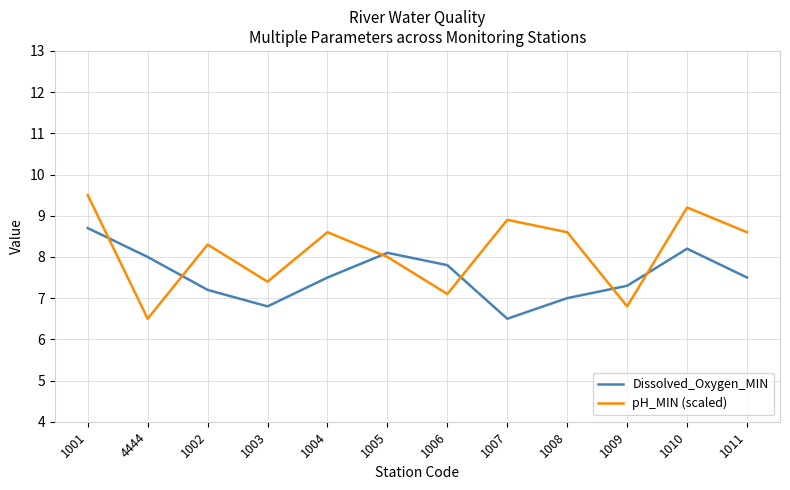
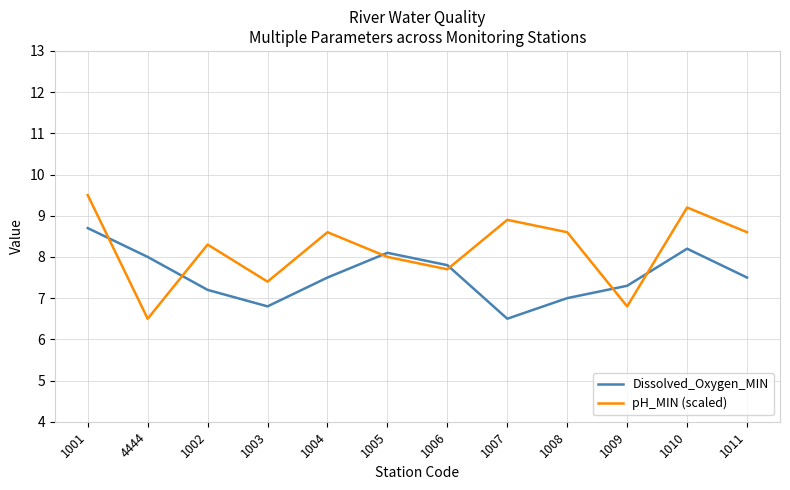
pH_MIN (scaled), 1006: 7.1 -> 7.7
